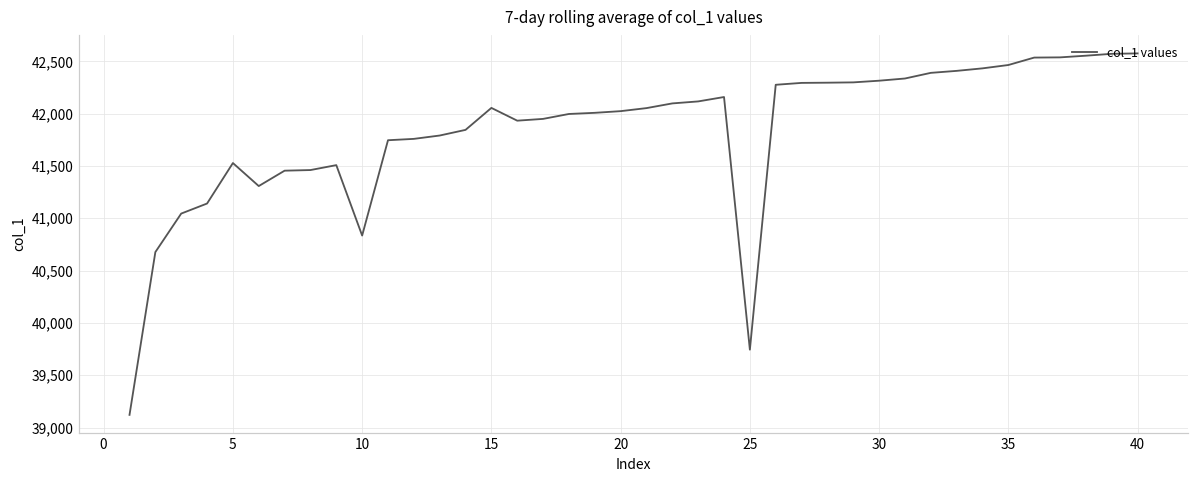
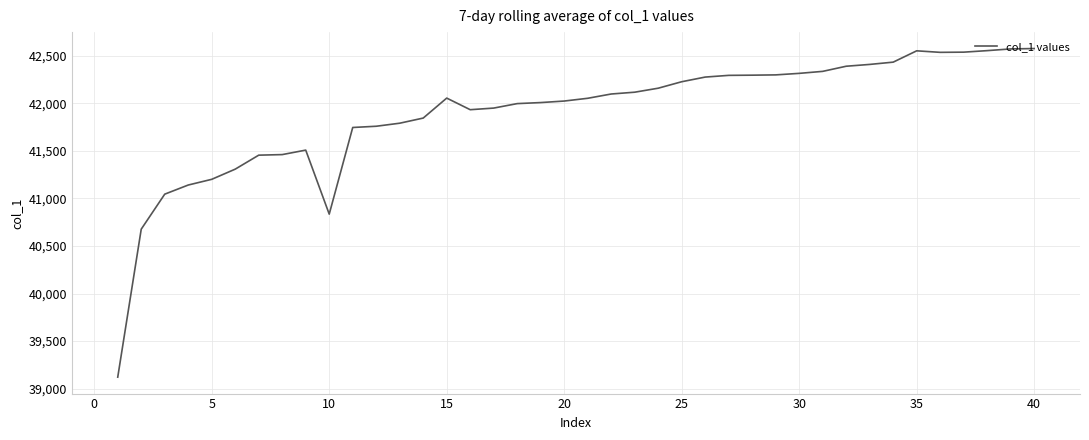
5: 41,500 -> 41,200
25: 39,700 -> 42,200
35: 42,500 -> 42,600
